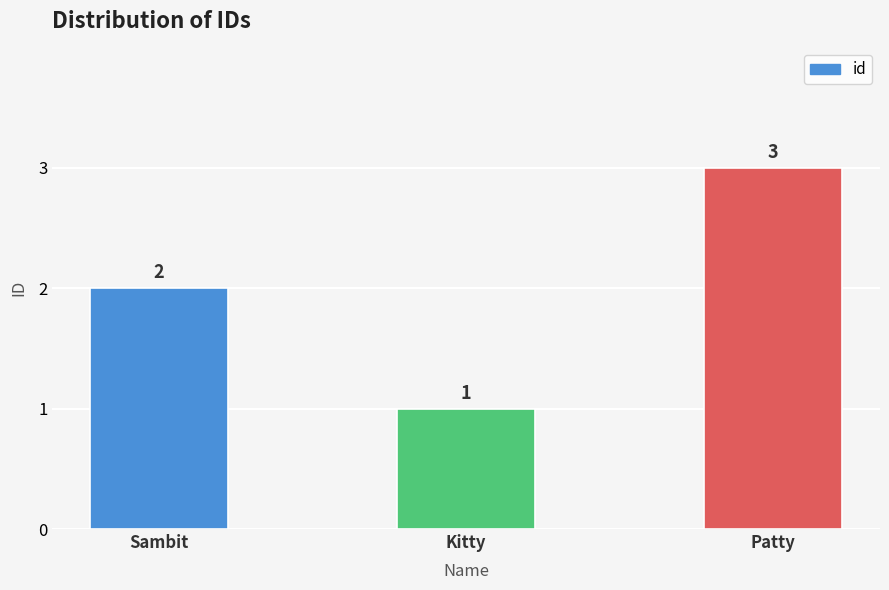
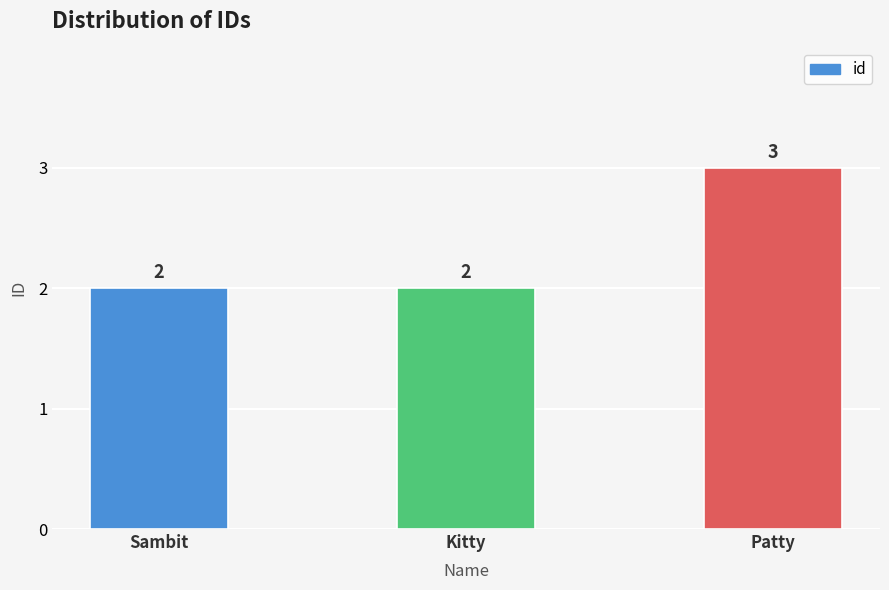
Kitty: 1 -> 2
